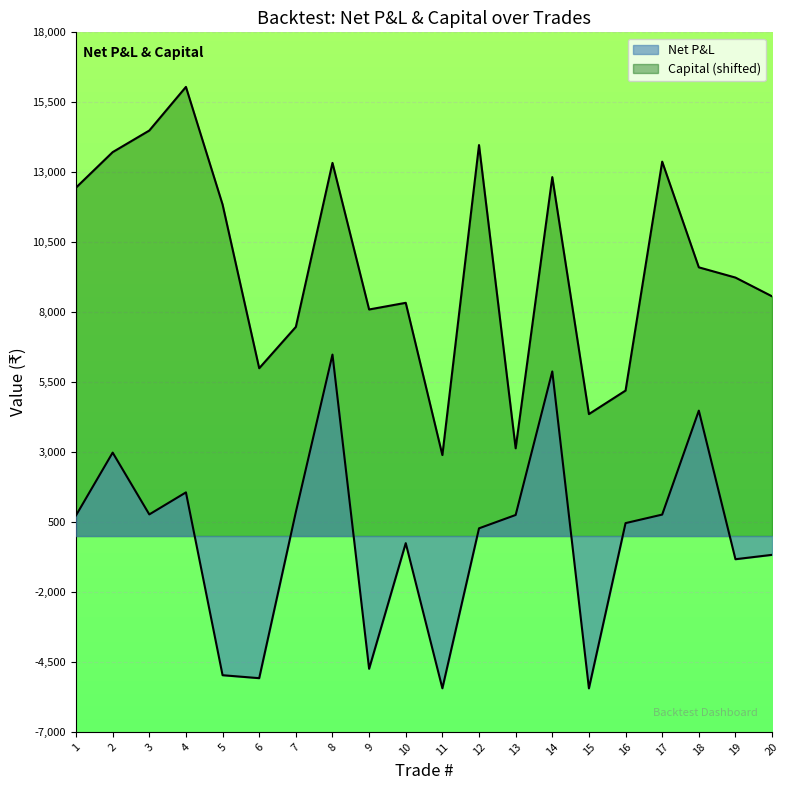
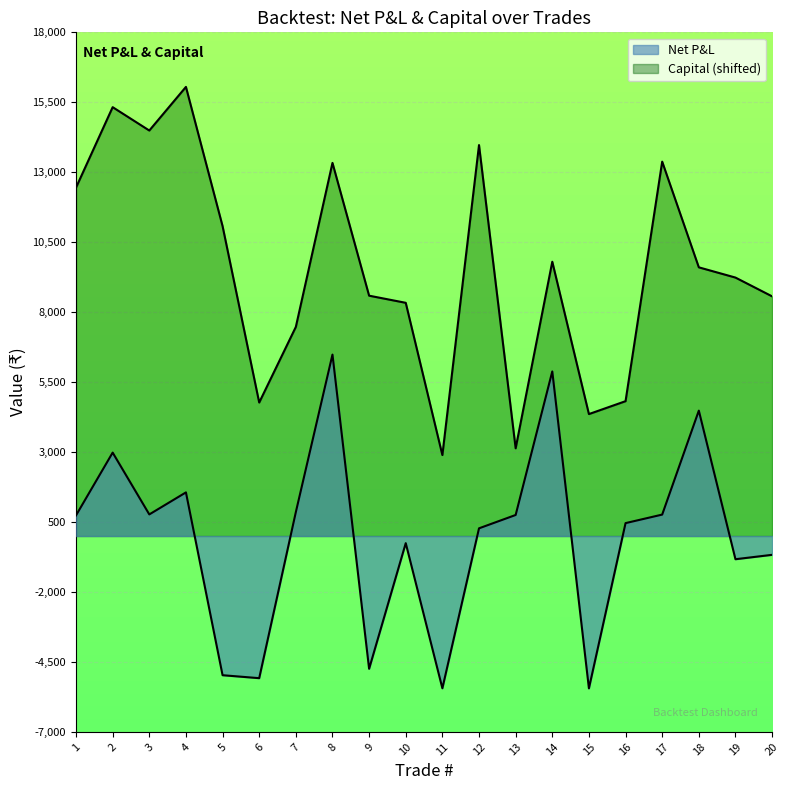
Capital (shifted), 2: 13,700 -> 15,300
Capital (shifted), 5: 11,800 -> 11,100
Capital (shifted), 6: 6,000 -> 4,800
Capital (shifted), 9: 8,100 -> 8,600
Capital (shifted), 14: 12,800 -> 9,800
Capital (shifted), 16: 5,200 -> 4,800
